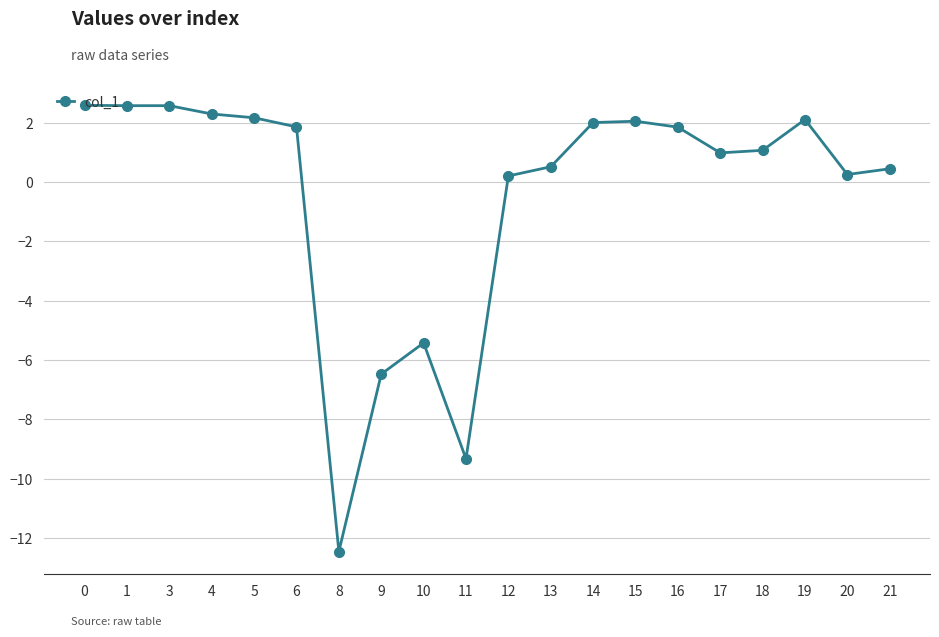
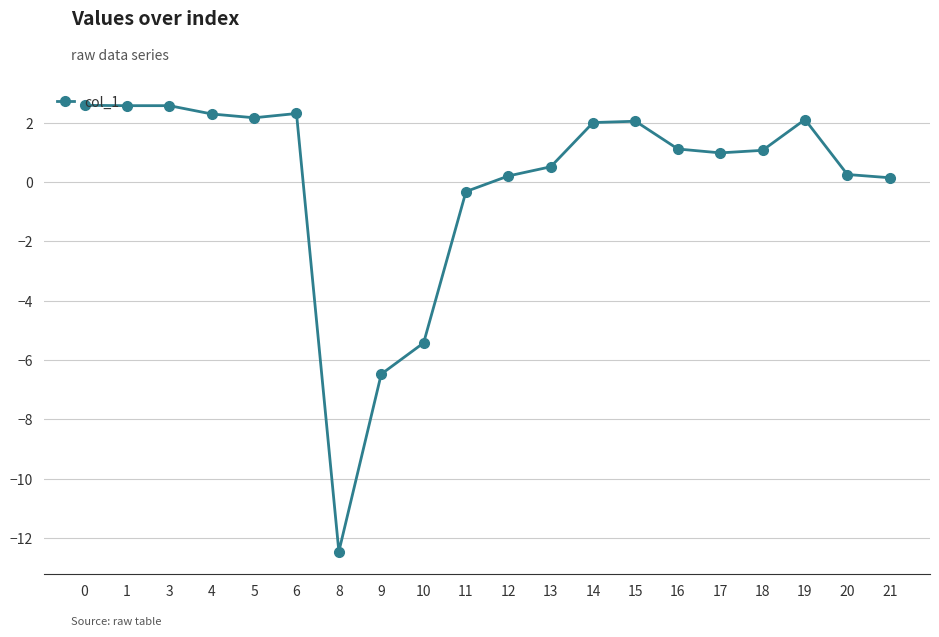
6: 1.9 -> 2.3
11: -9.3 -> -0.3
16: 1.9 -> 1.1
21: 0.4 -> 0.1
